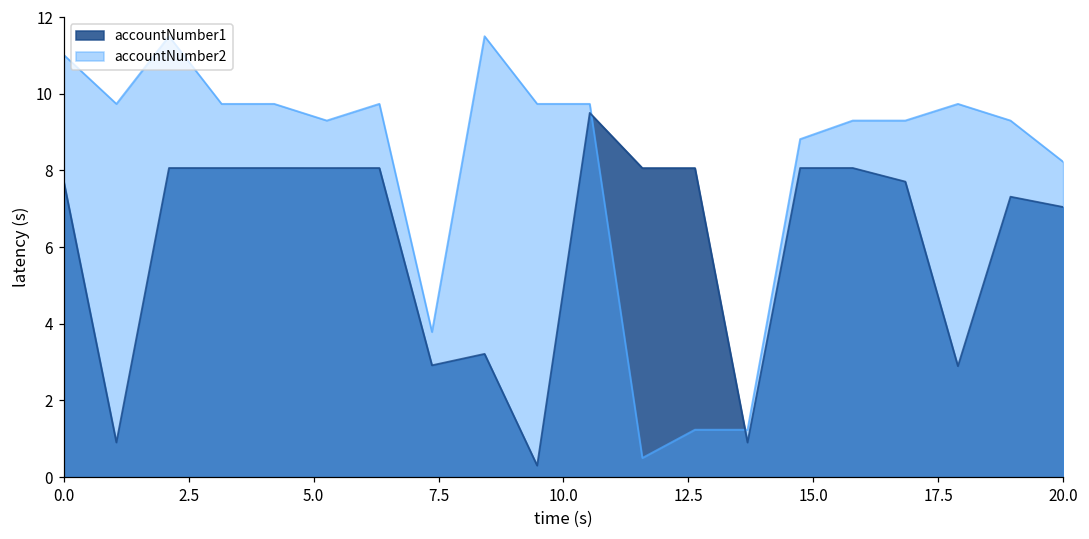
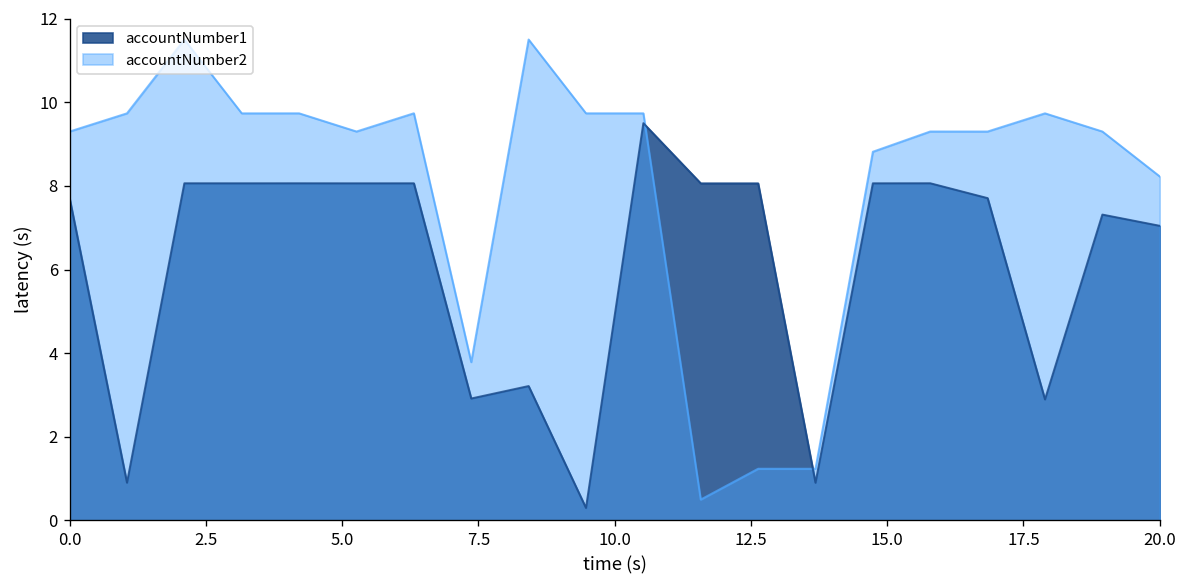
accountNumber2, 0.0: 11.0 -> 9.3
